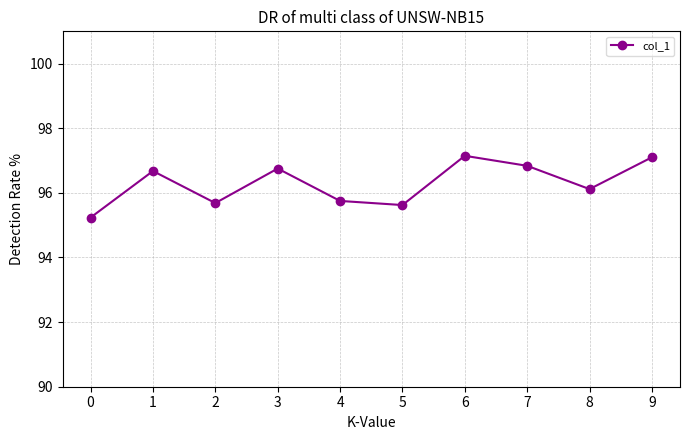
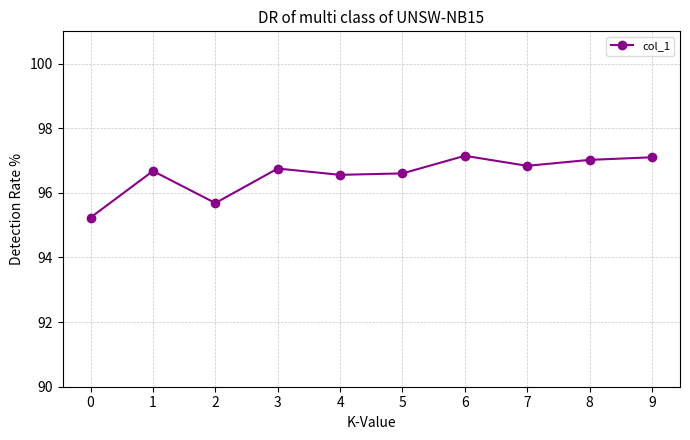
4: 95.8 -> 96.6
5: 95.6 -> 96.6
8: 96.1 -> 97.0
